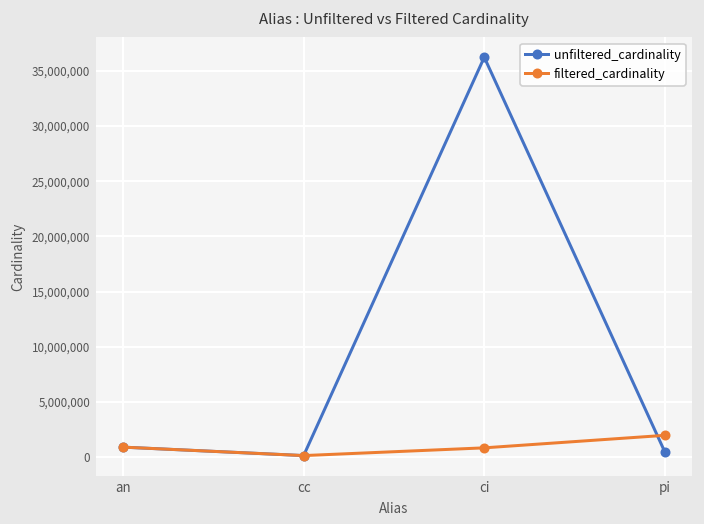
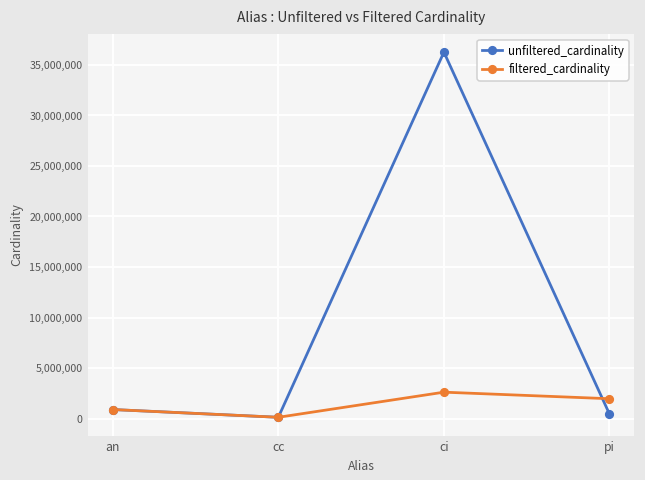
filtered_cardinality, ci: 1,000,000 -> 3,000,000
